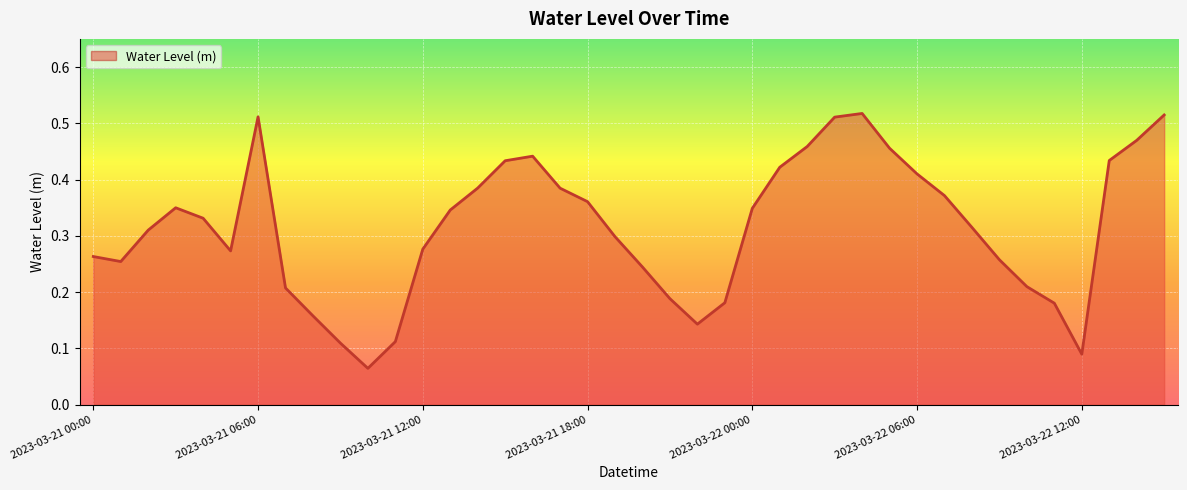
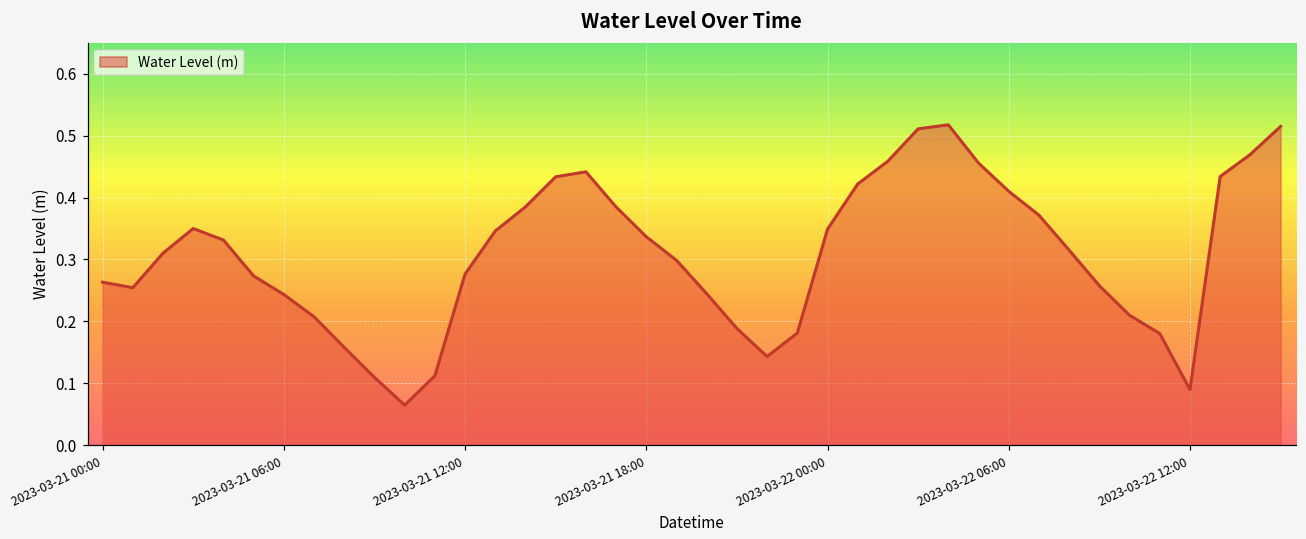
2023-03-21 06:00: 0.51 -> 0.24
2023-03-21 18:00: 0.36 -> 0.34
